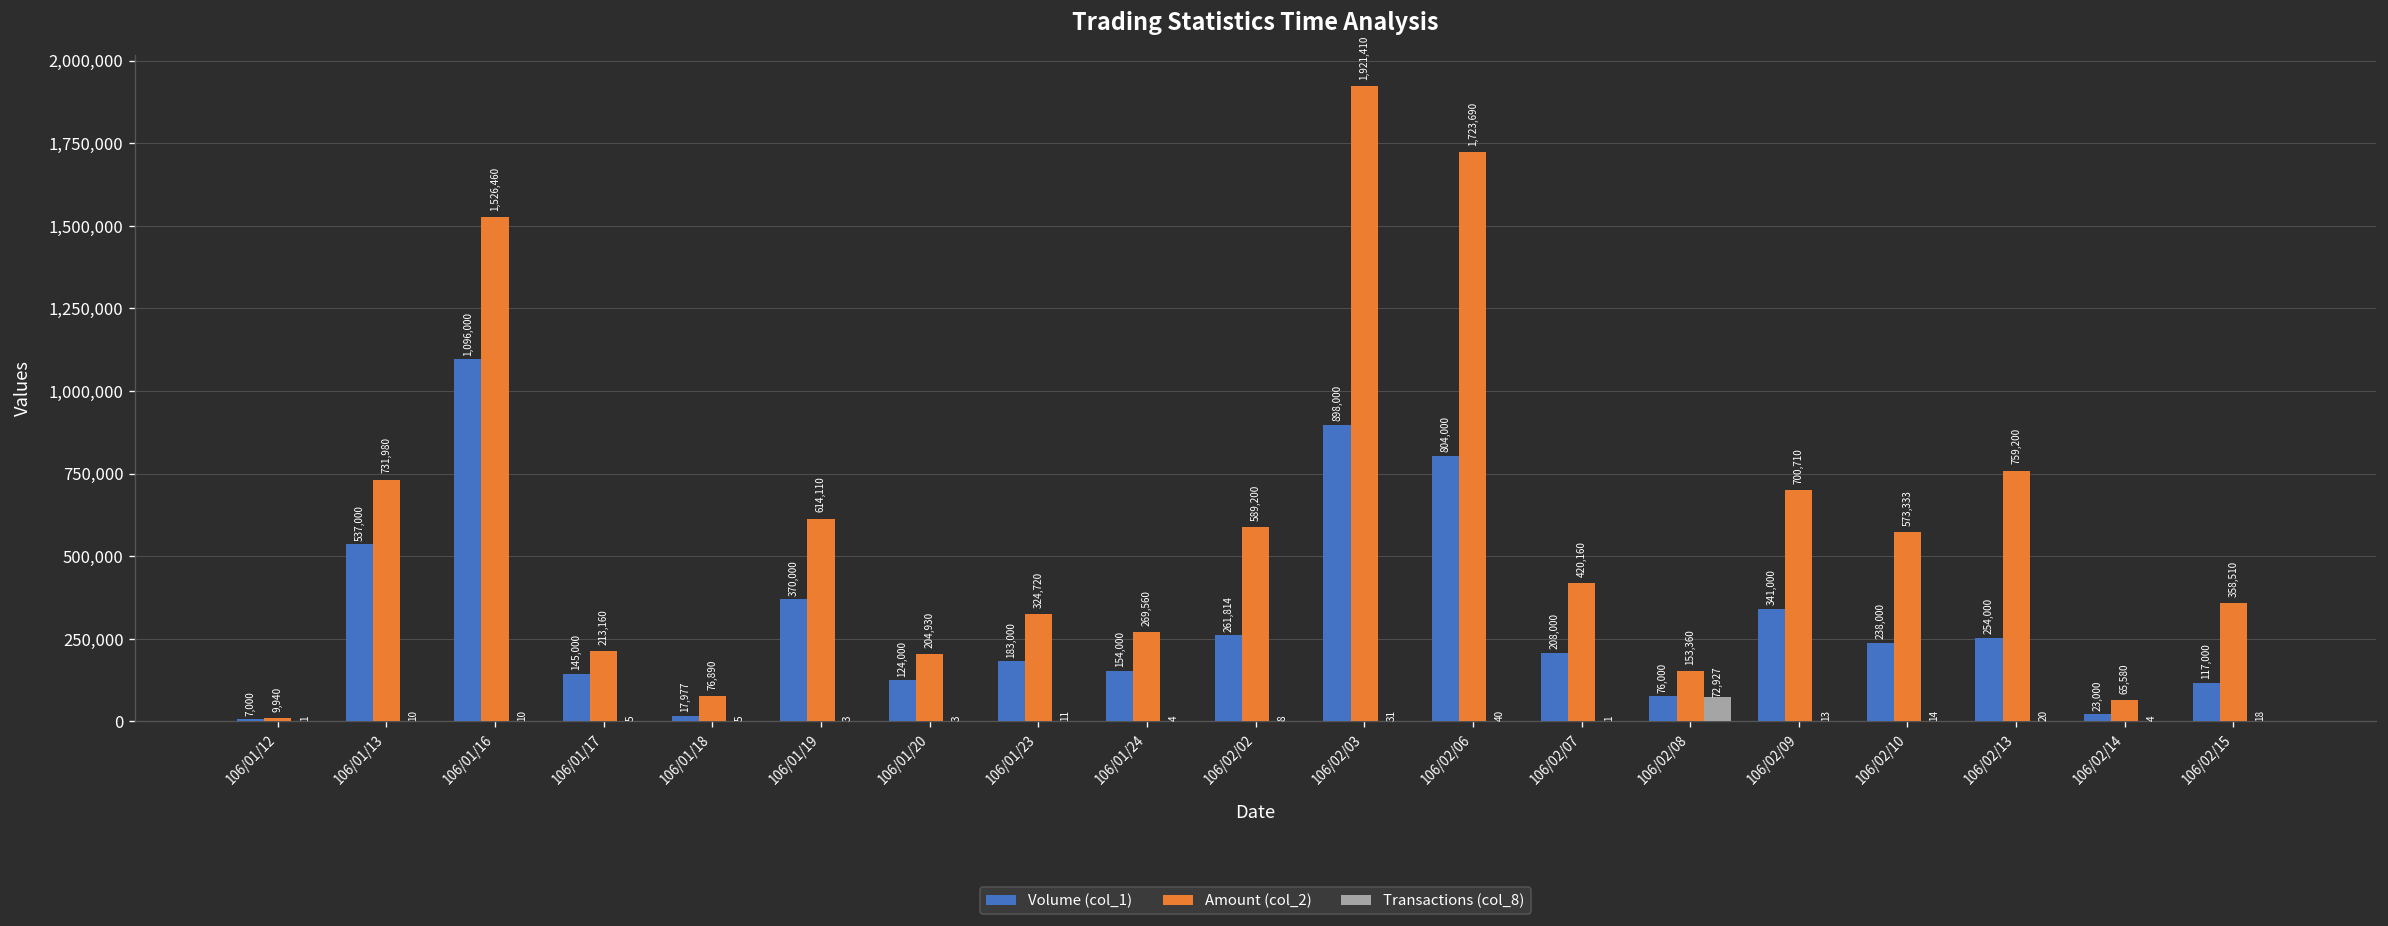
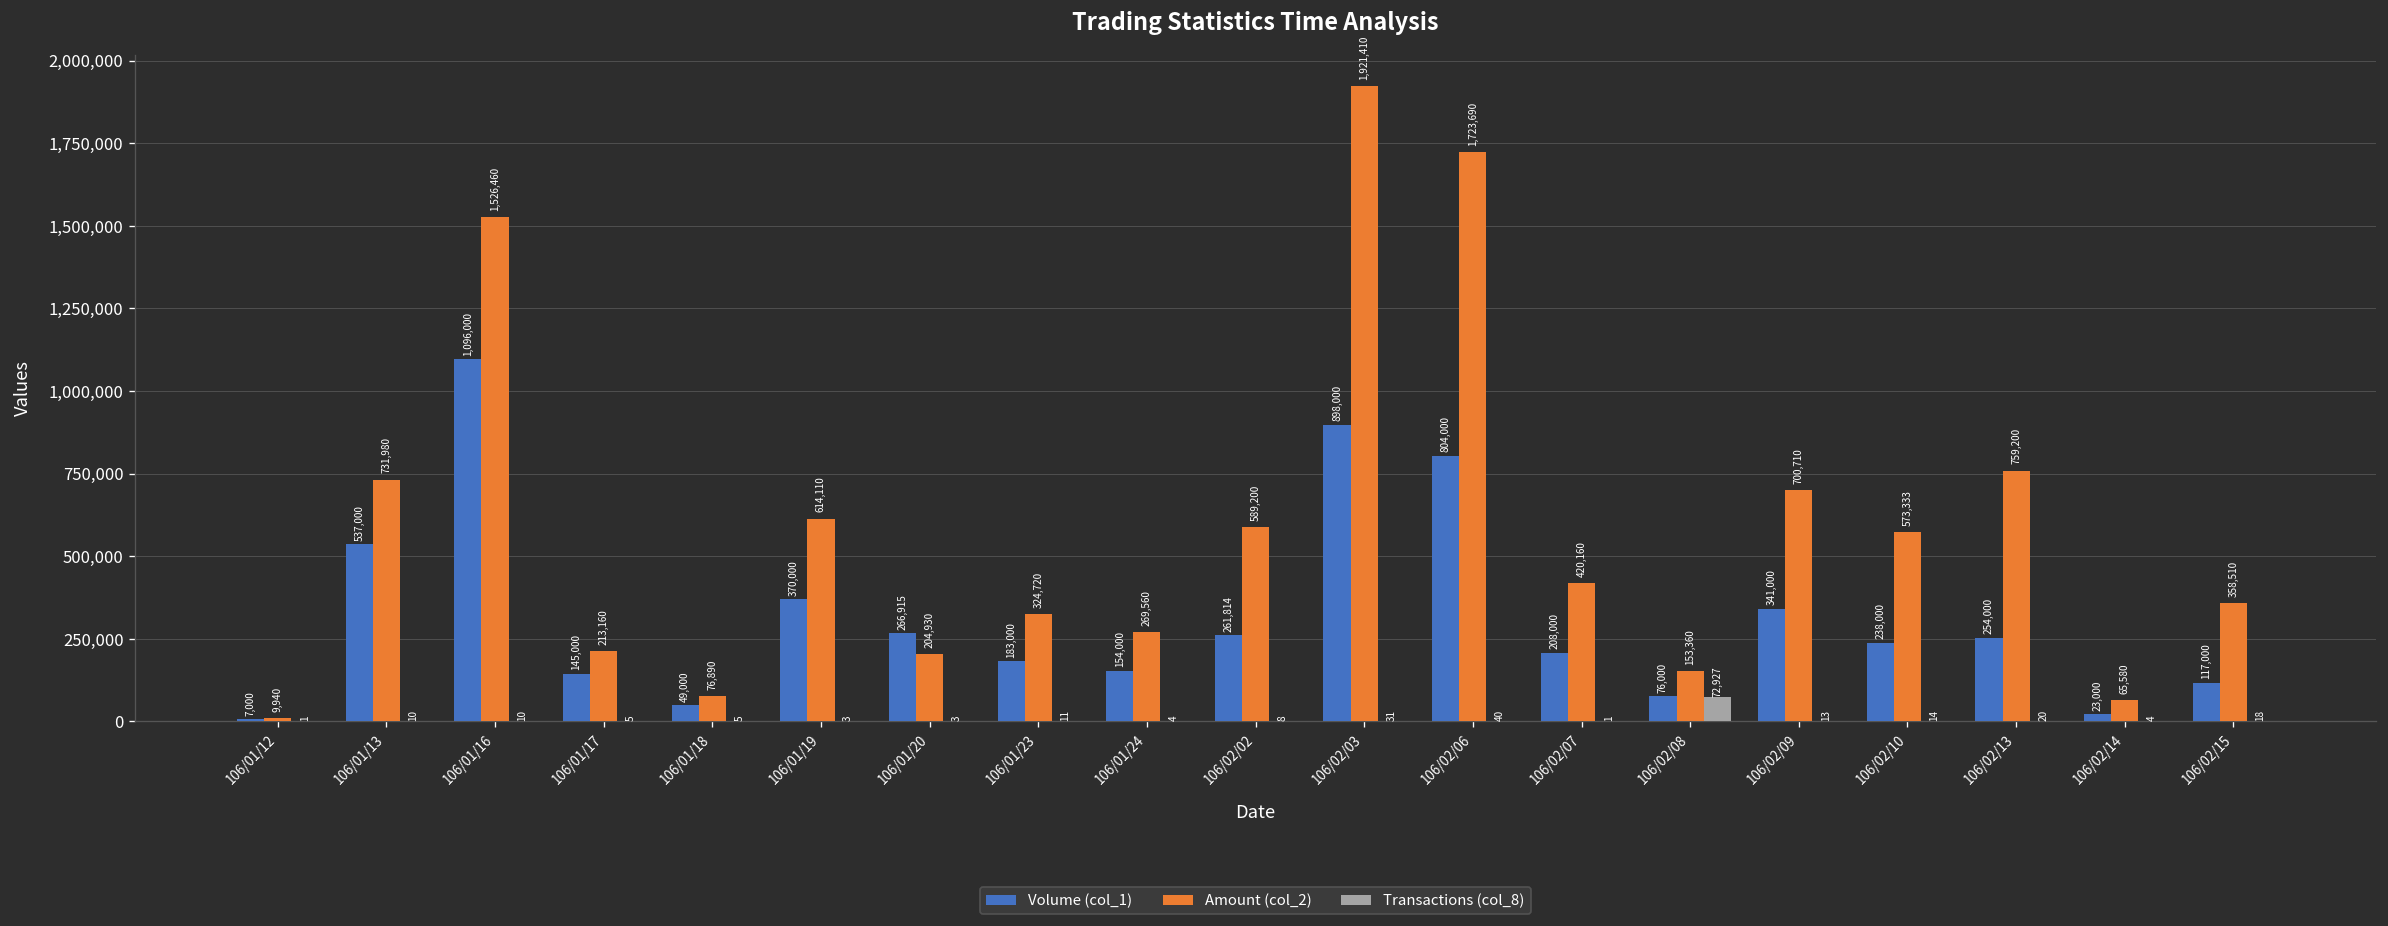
Volume (col_1), 106/01/18: 17,977 -> 49,000
Volume (col_1), 106/01/20: 124,000 -> 266,915
